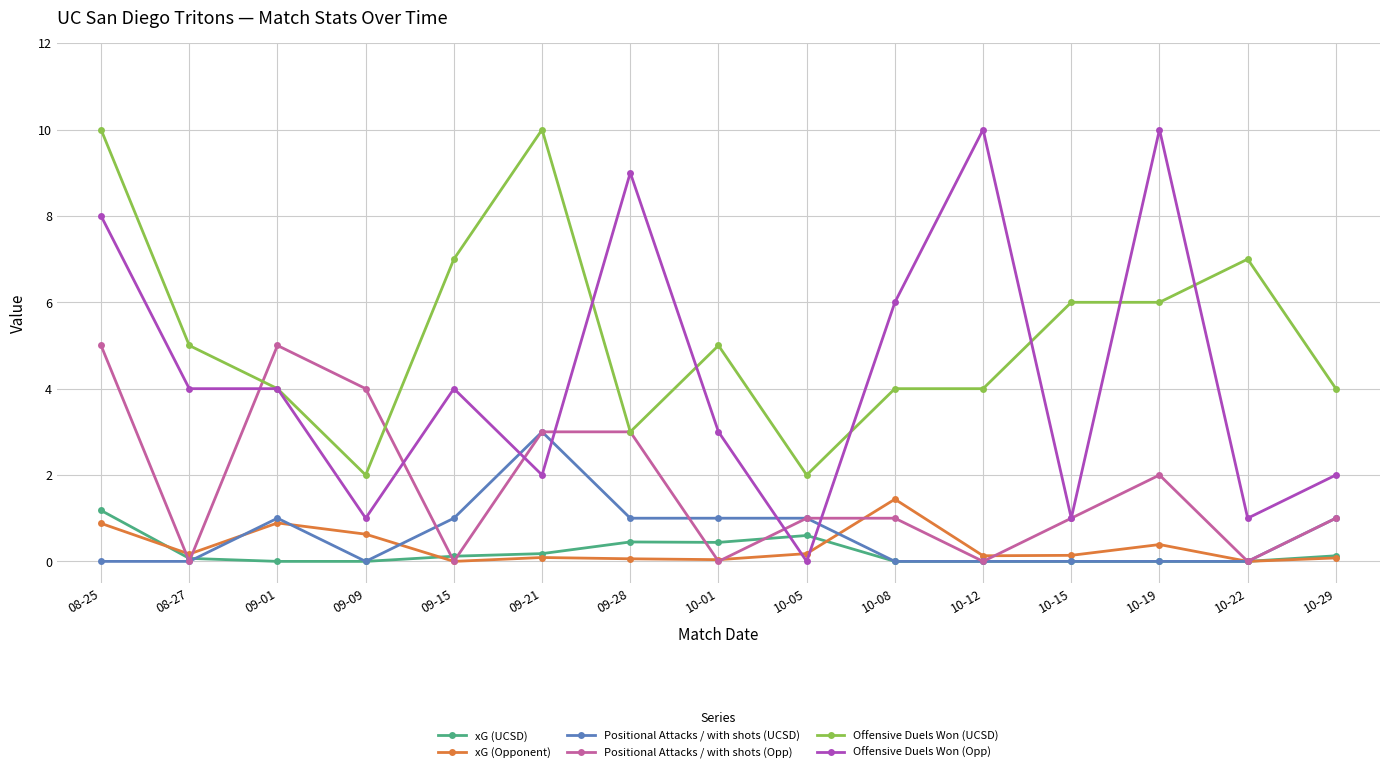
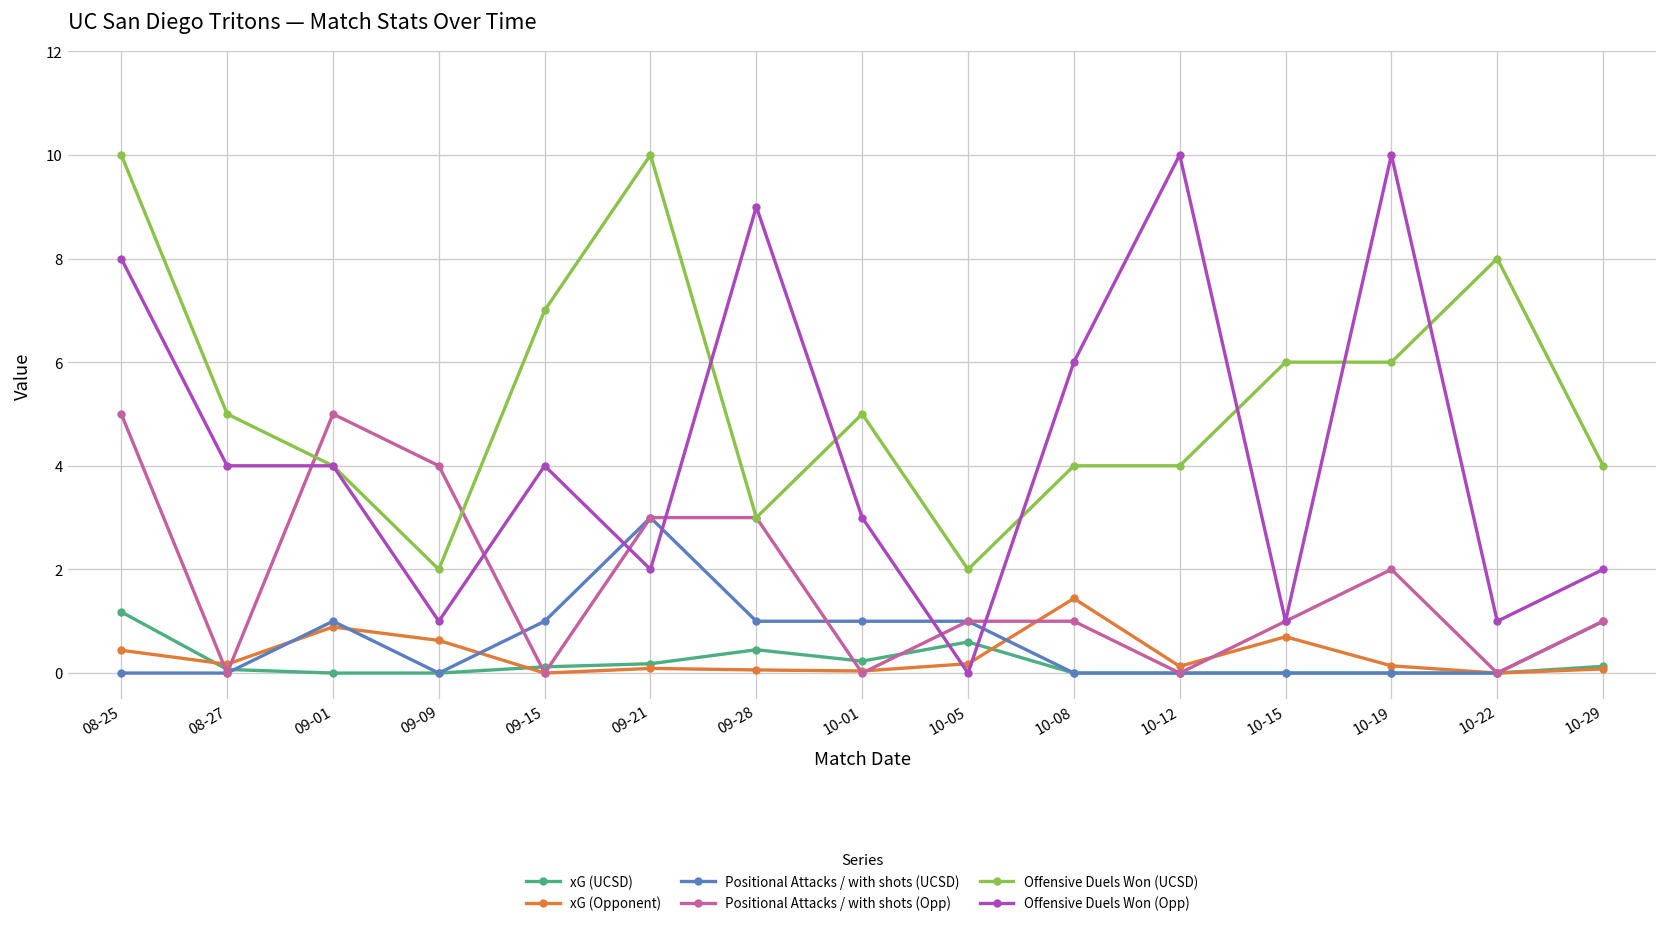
xG (Opponent), 08-25: 0.9 -> 0.4
xG (UCSD), 10-01: 0.4 -> 0.2
xG (Opponent), 10-15: 0.1 -> 0.7
xG (Opponent), 10-19: 0.4 -> 0.1
Offensive Duels Won (UCSD), 10-22: 7 -> 8
